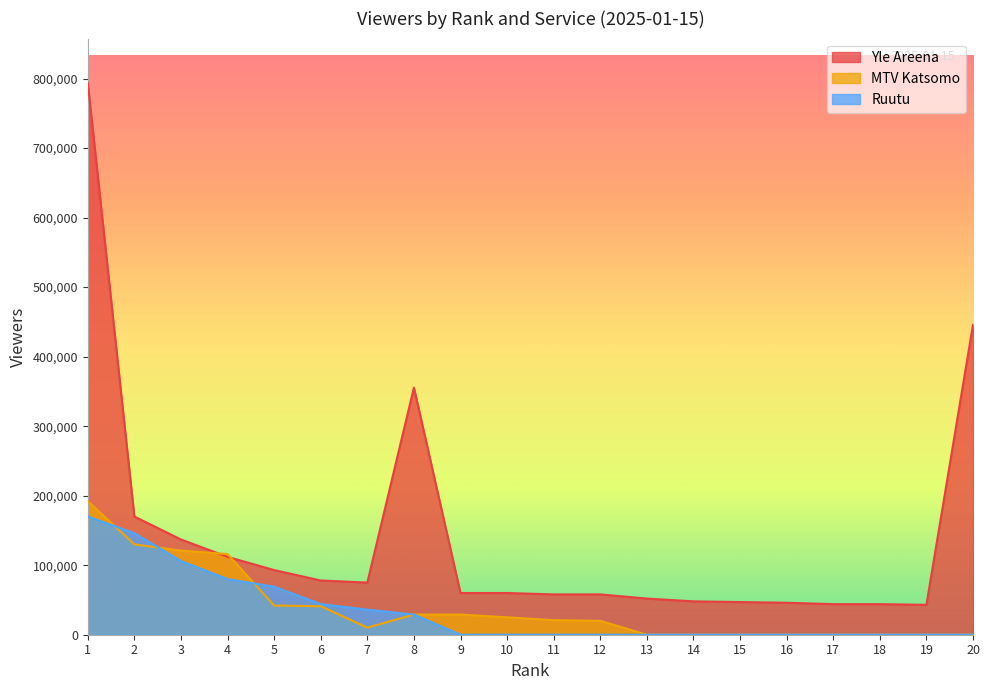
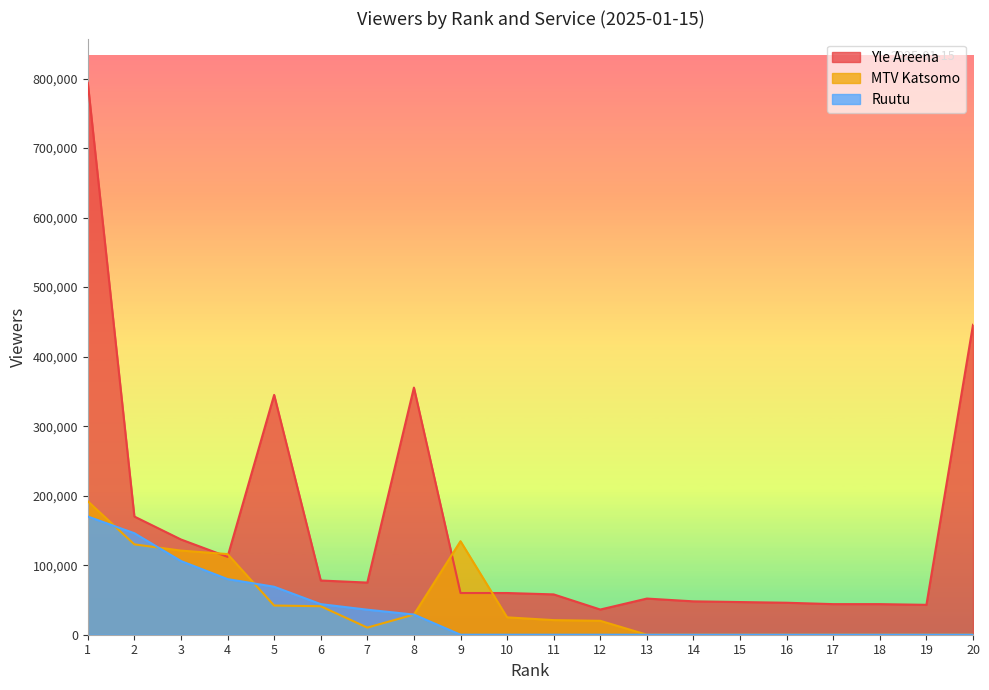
Yle Areena, 5: 90,000 -> 340,000
MTV Katsomo, 9: 30,000 -> 130,000
Yle Areena, 12: 60,000 -> 40,000
